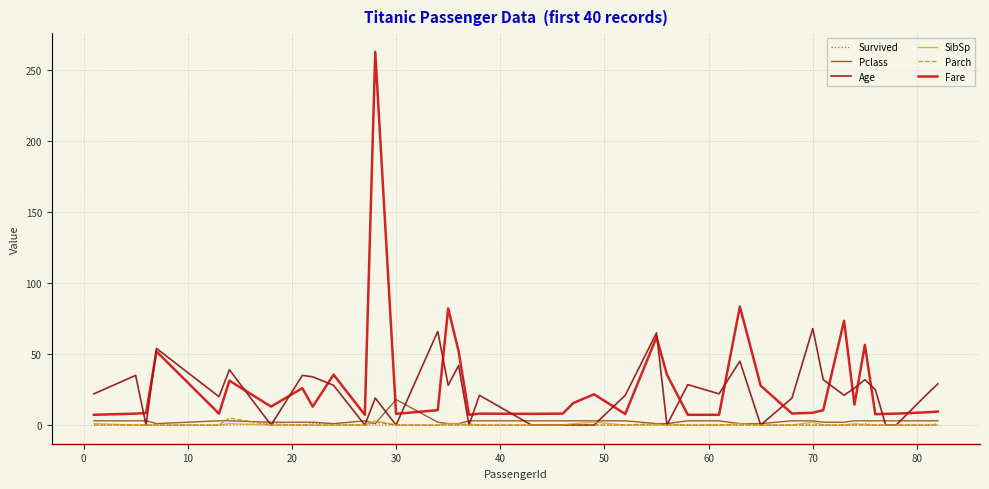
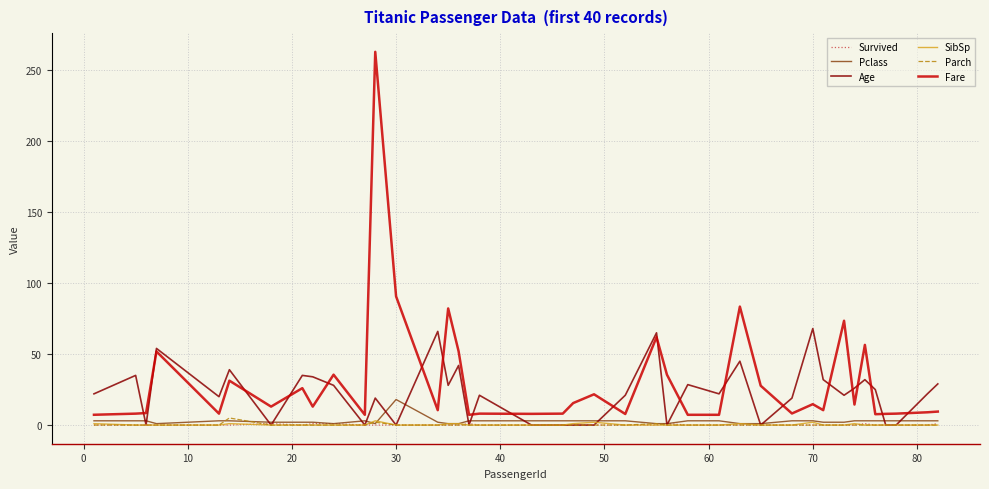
Fare, 30: 8 -> 91
Fare, 70: 9 -> 15
